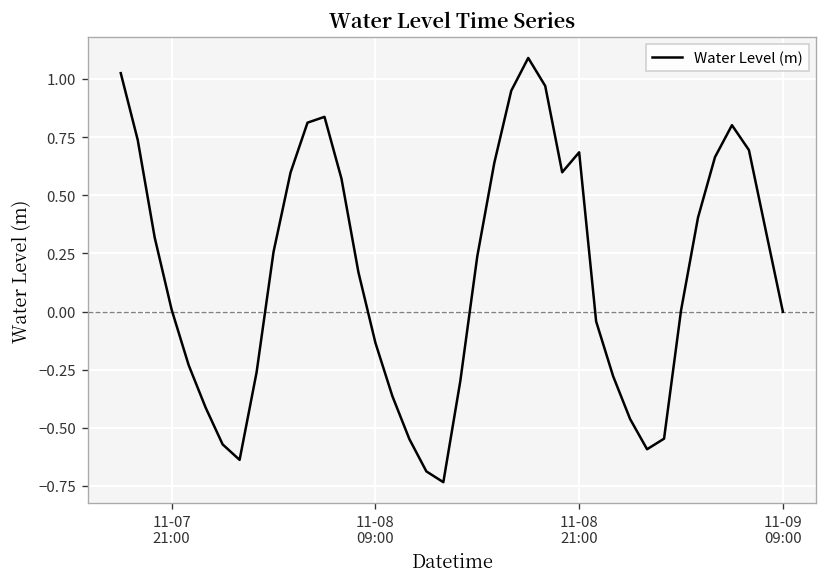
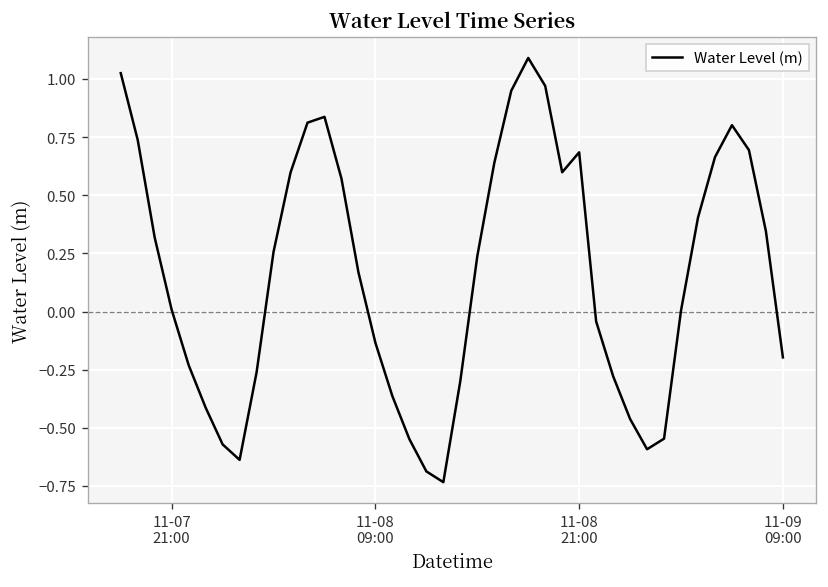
11-09 09:00: 0.00 -> -0.20
